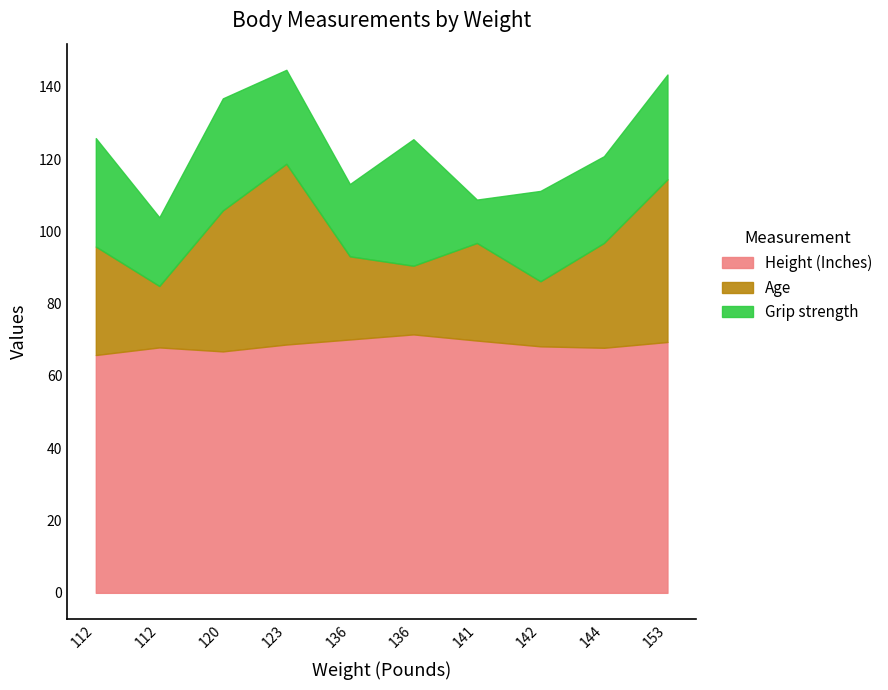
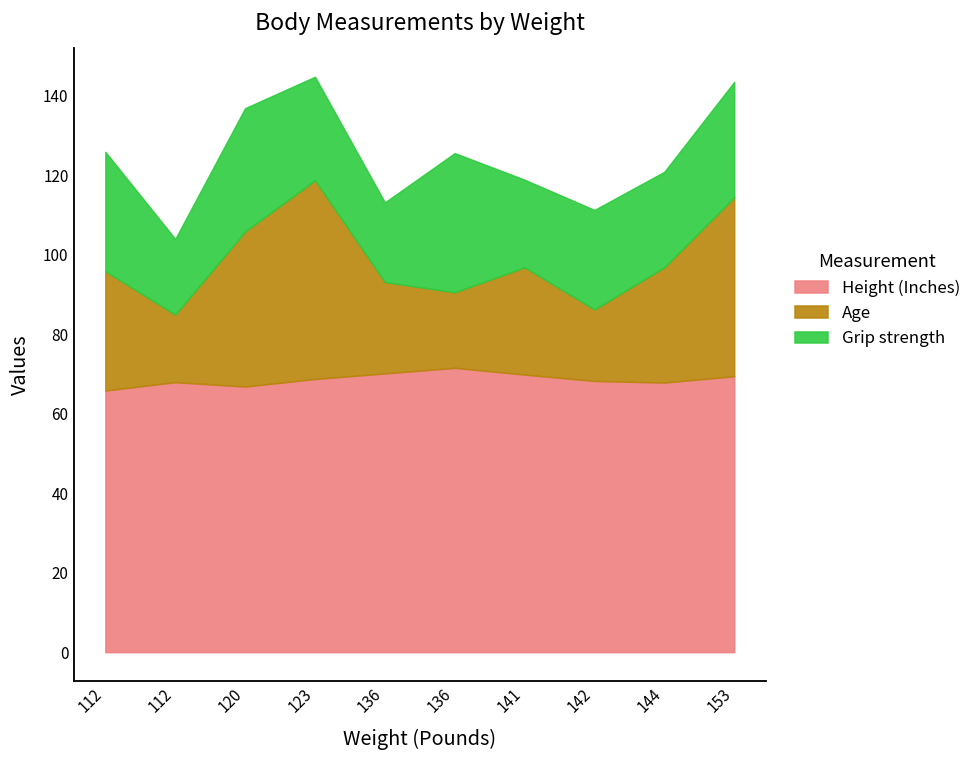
Grip strength, 141: 12 -> 22
